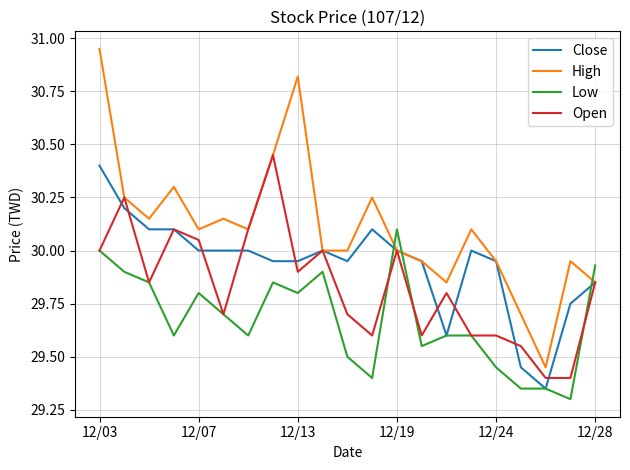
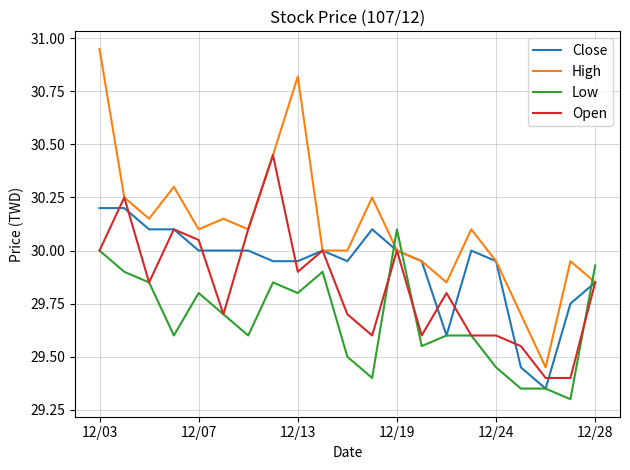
Close, 12/03: 30.4 -> 30.2
